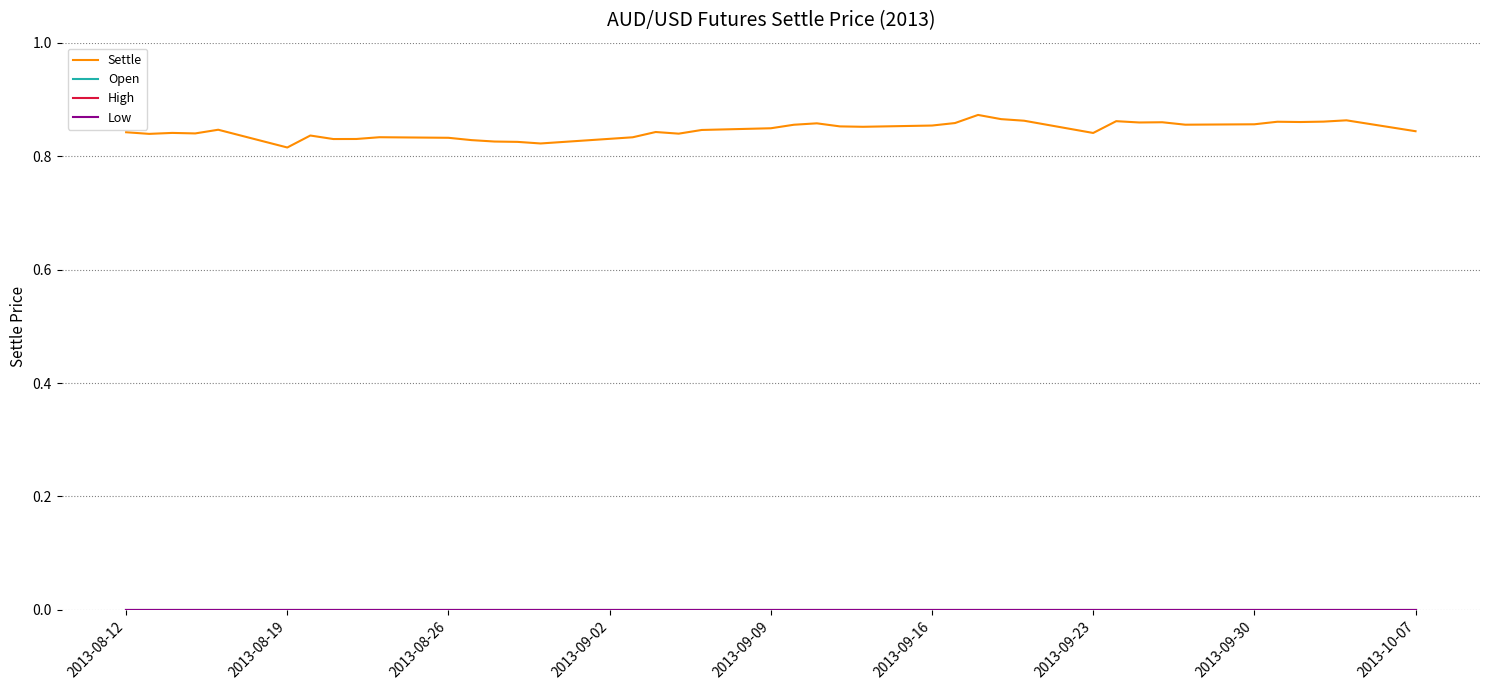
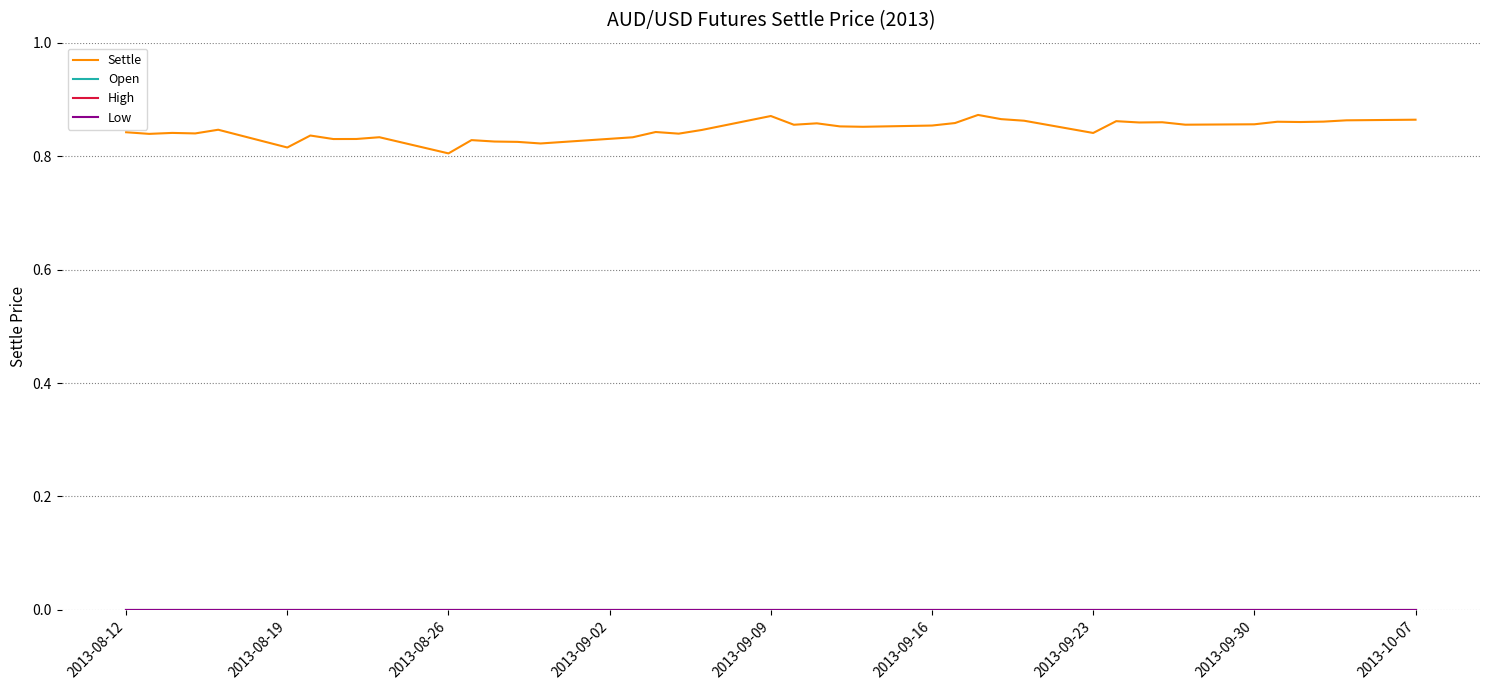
Settle, 2013-08-26: 0.83 -> 0.80
Settle, 2013-09-09: 0.85 -> 0.87
Settle, 2013-10-07: 0.84 -> 0.86
